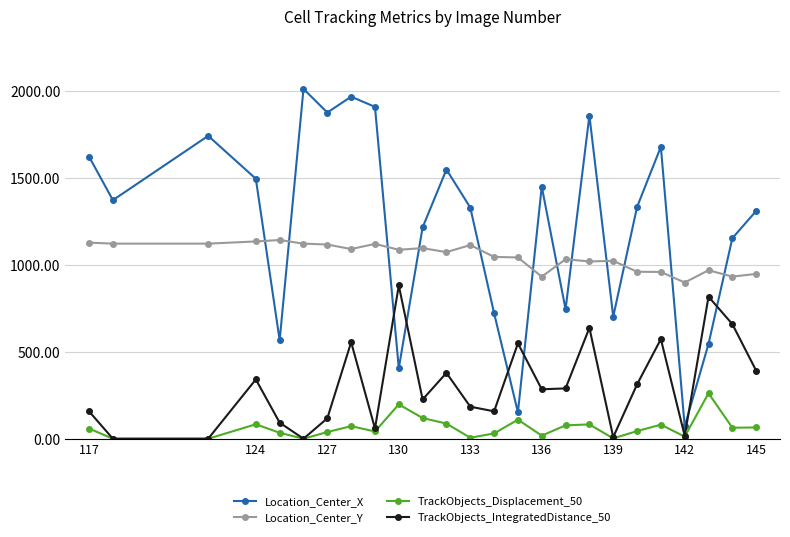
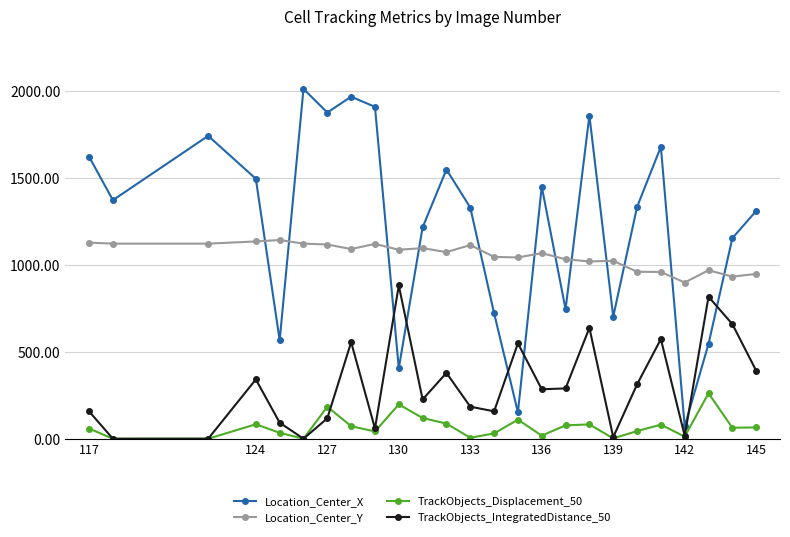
TrackObjects_Displacement_50, 127: 40 -> 180
Location_Center_Y, 136: 930 -> 1070
